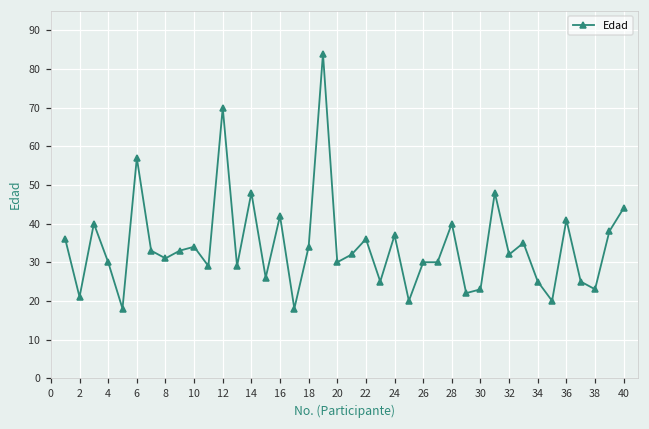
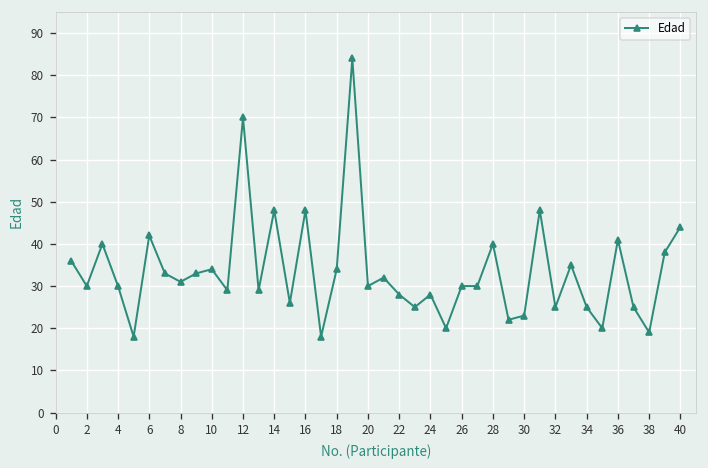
2: 21 -> 30
6: 57 -> 42
16: 42 -> 48
22: 36 -> 28
24: 37 -> 28
32: 32 -> 25
38: 23 -> 19
